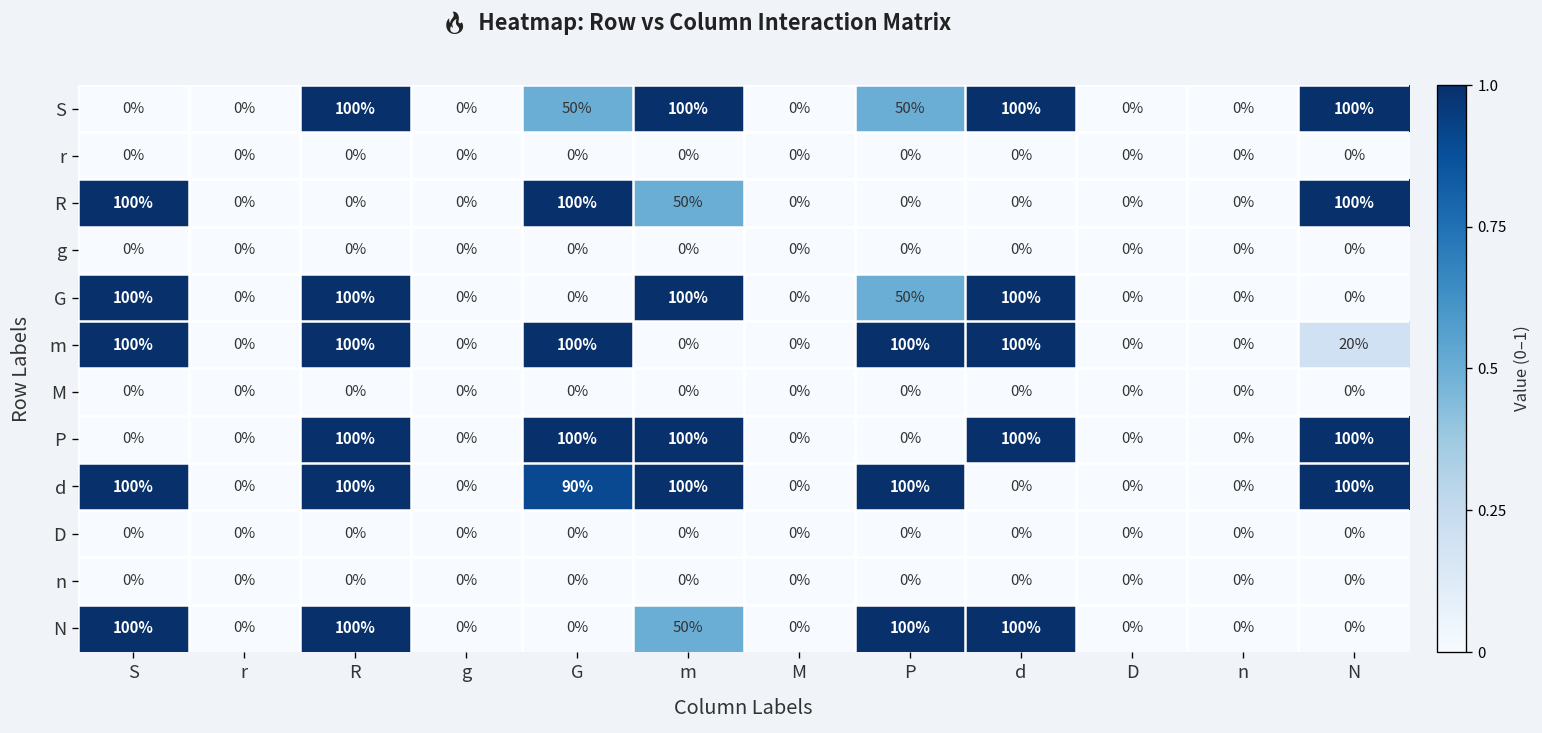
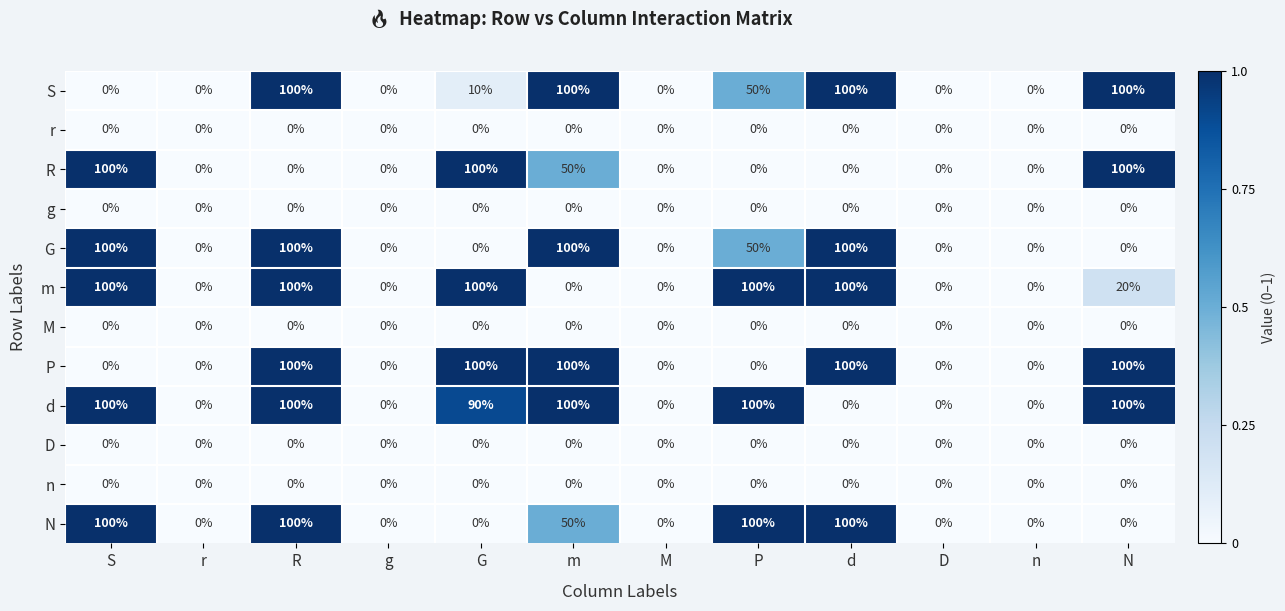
S, G: 50% -> 10%
